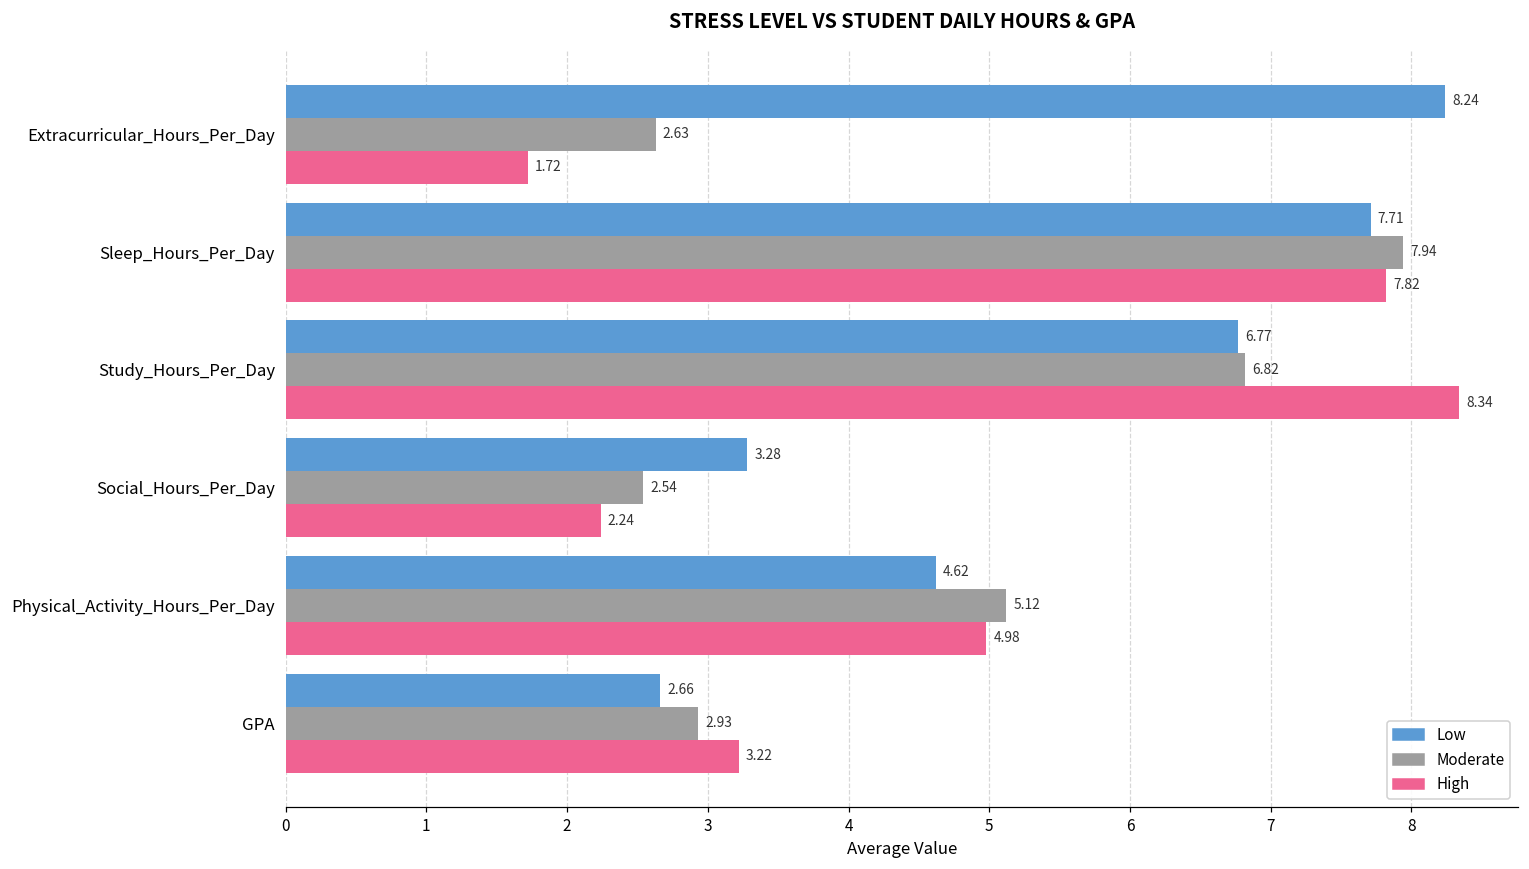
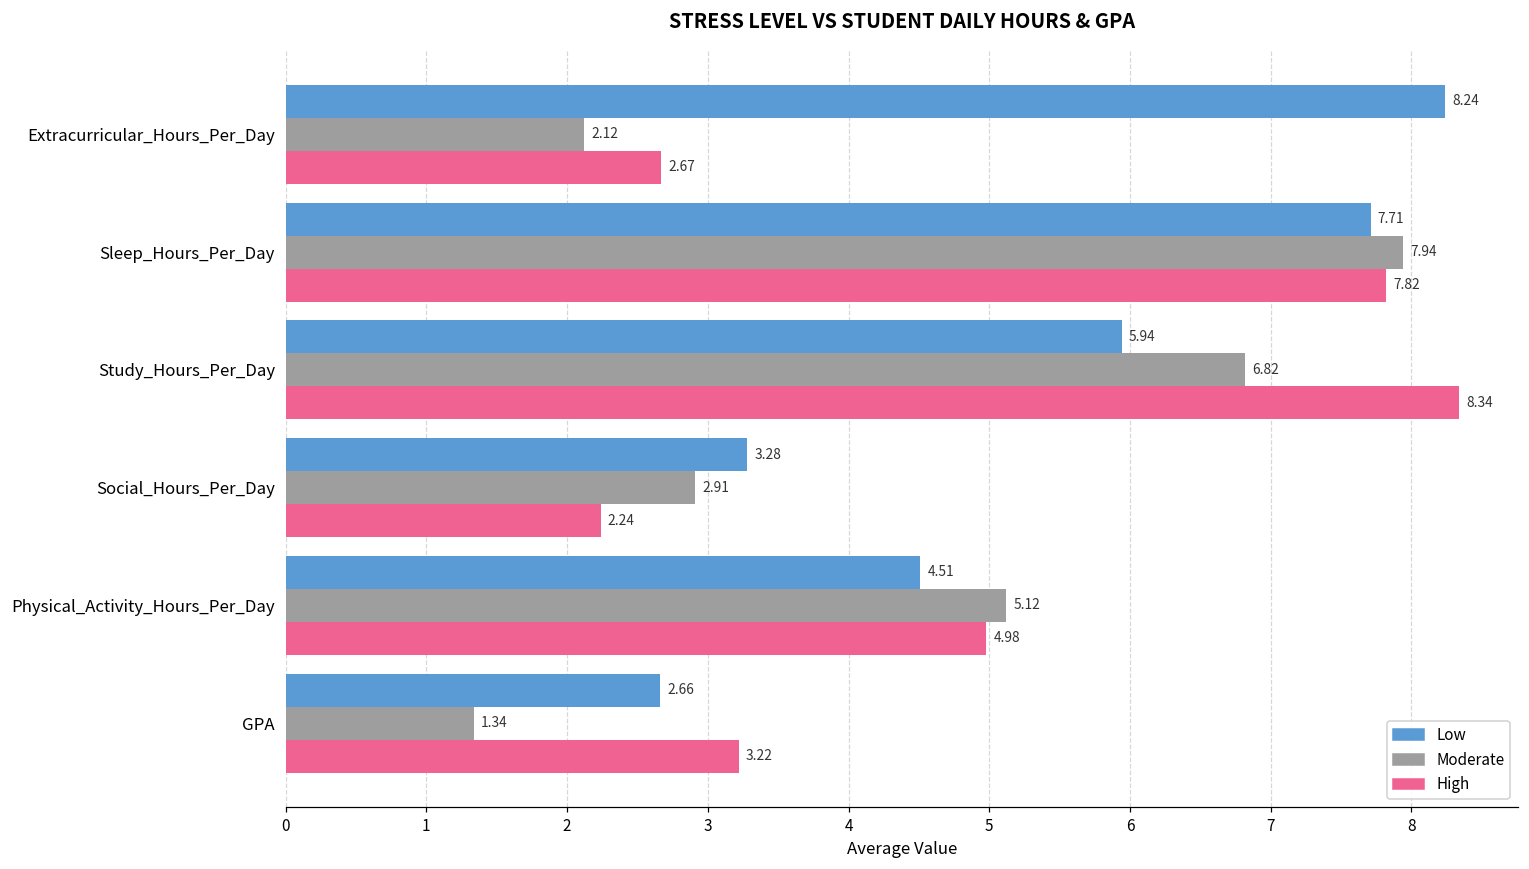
Moderate, Extracurricular_Hours_Per_Day: 2.63 -> 2.12
High, Extracurricular_Hours_Per_Day: 1.72 -> 2.67
Low, Study_Hours_Per_Day: 6.77 -> 5.94
Moderate, Social_Hours_Per_Day: 2.54 -> 2.91
Low, Physical_Activity_Hours_Per_Day: 4.62 -> 4.51
Moderate, GPA: 2.93 -> 1.34
